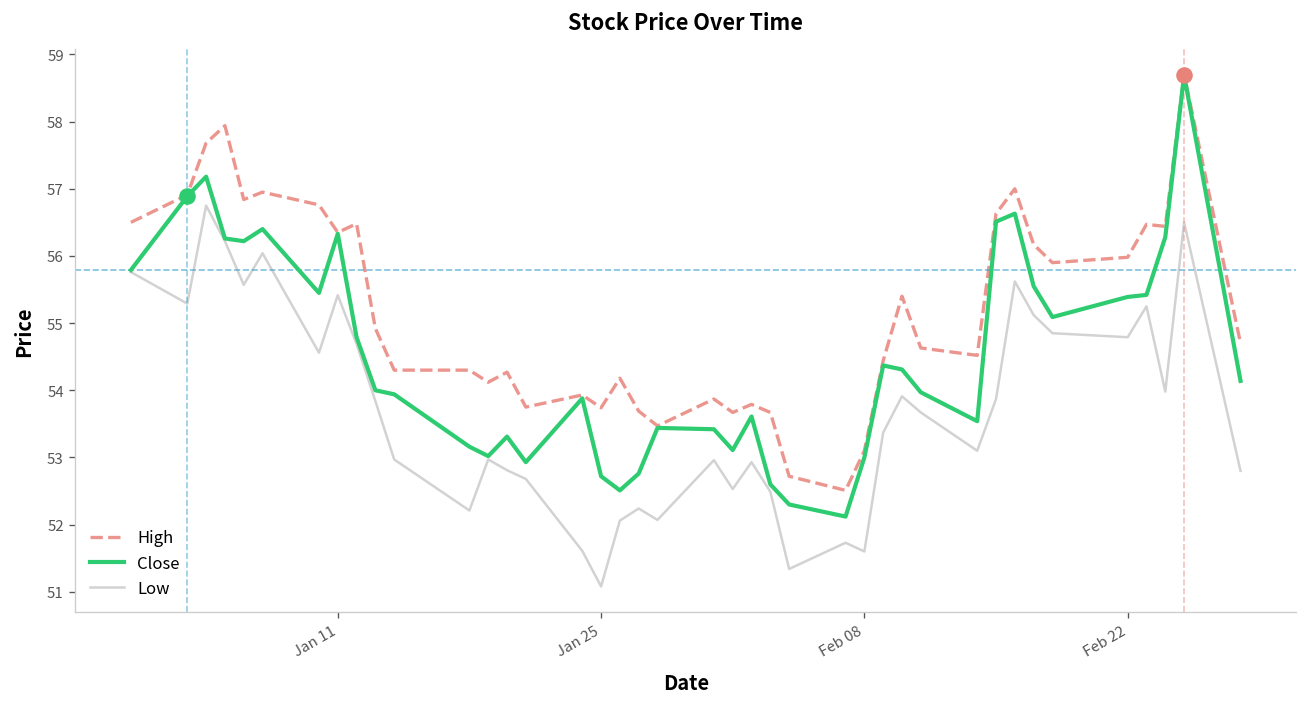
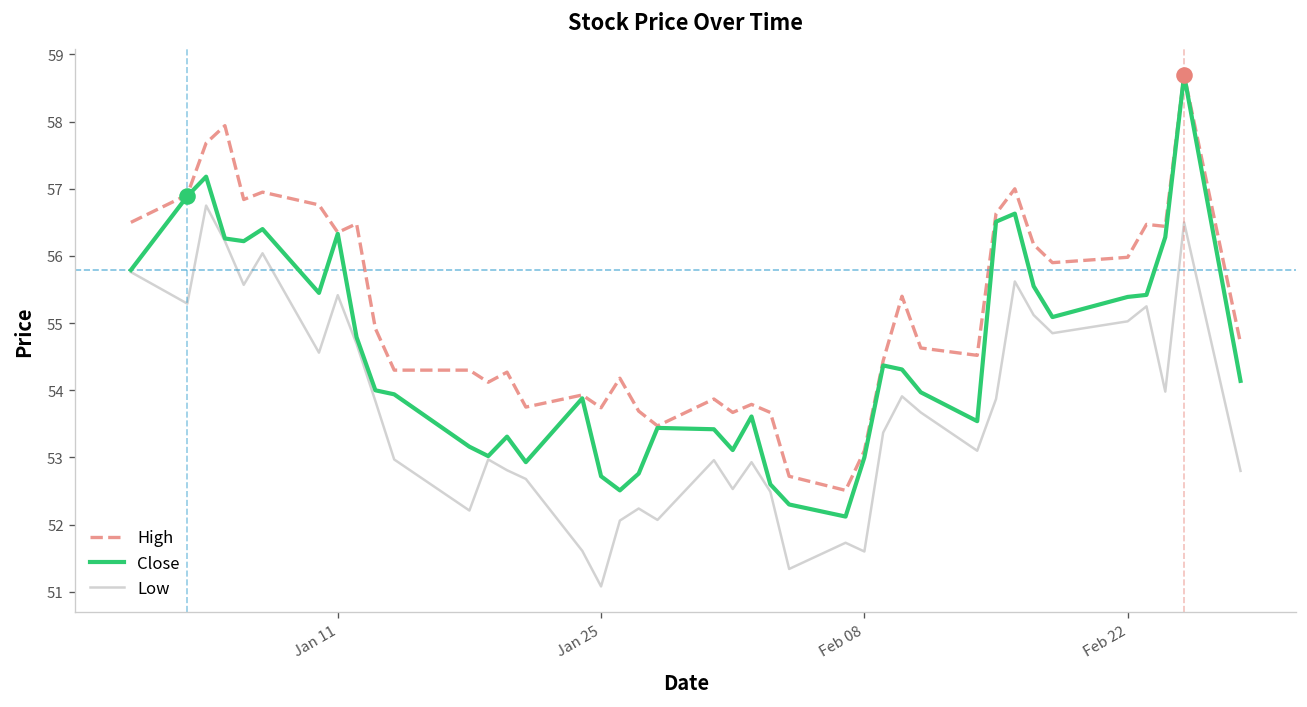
Low, Feb 22: 54.8 -> 55.0
